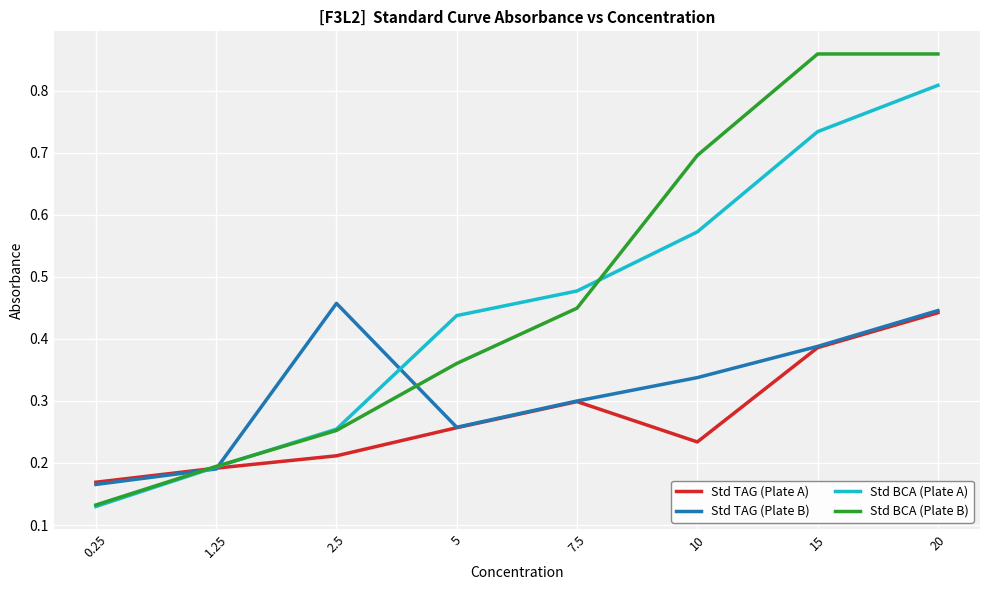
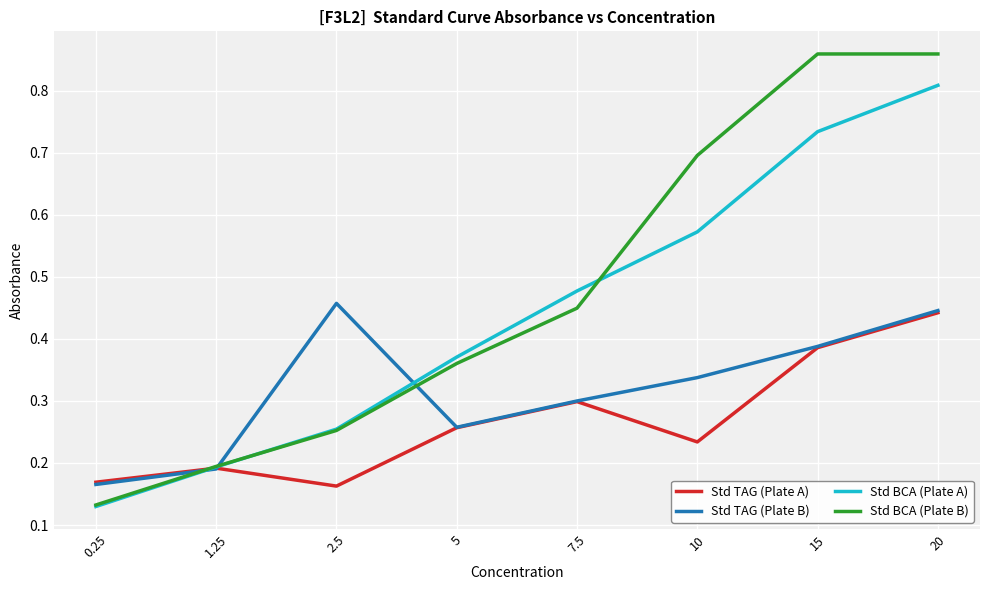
Std TAG (Plate A), 2.5: 0.21 -> 0.16
Std BCA (Plate A), 5: 0.44 -> 0.37
